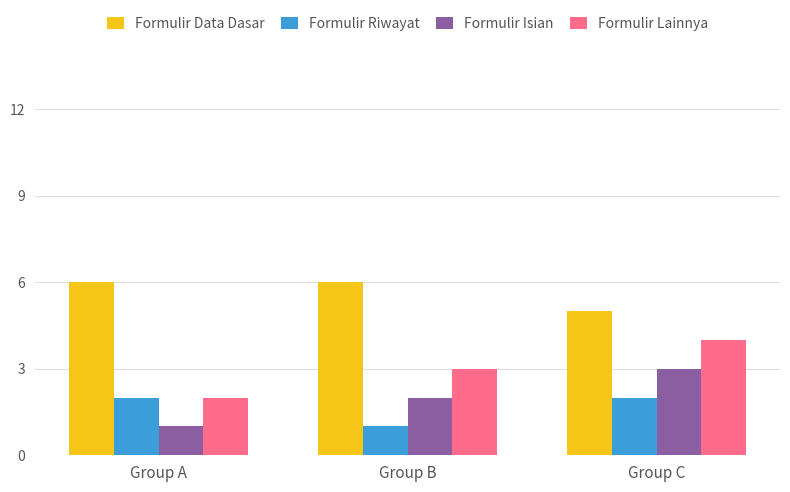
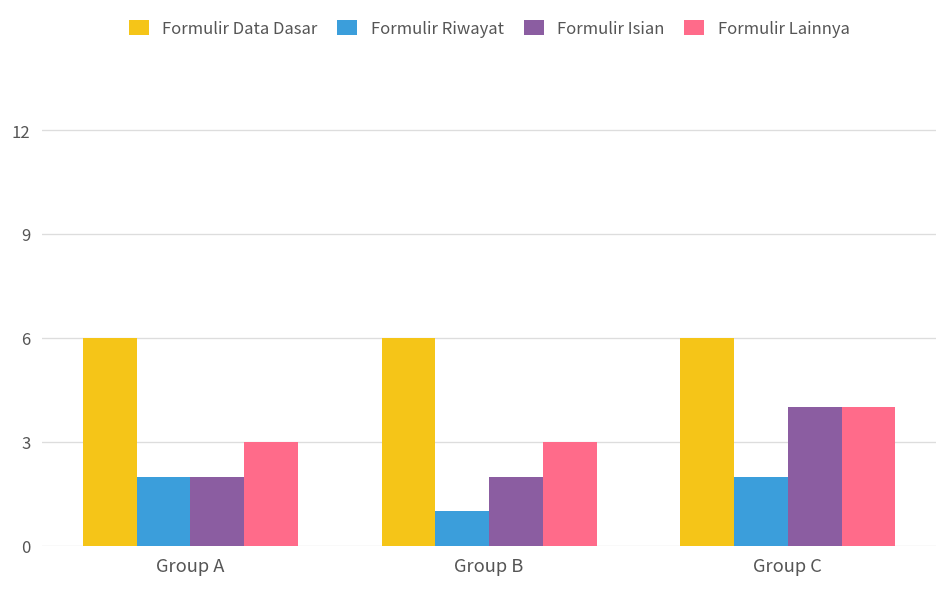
Formulir Isian, Group A: 1 -> 2
Formulir Lainnya, Group A: 2 -> 3
Formulir Data Dasar, Group C: 5 -> 6
Formulir Isian, Group C: 3 -> 4
